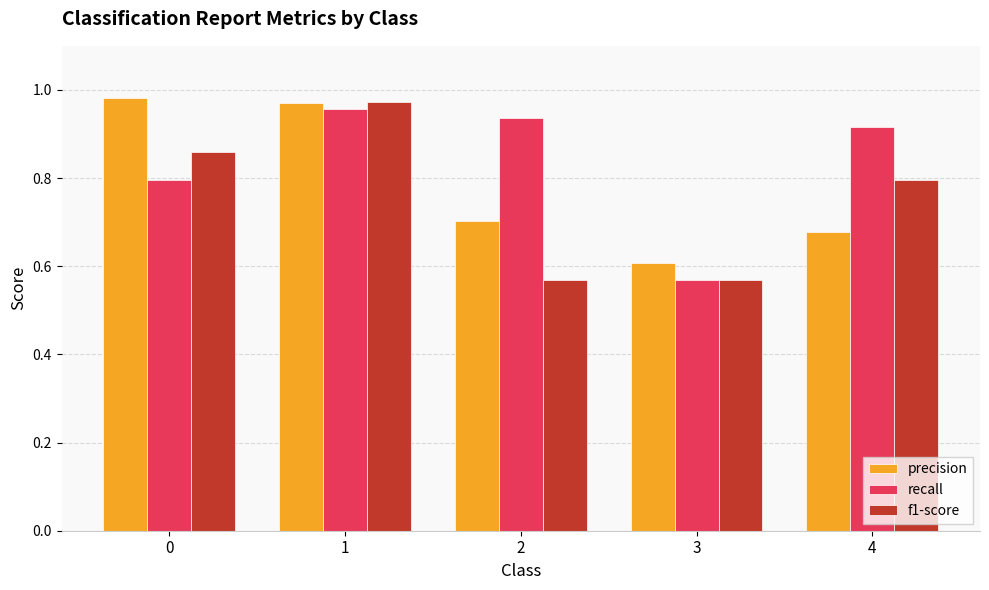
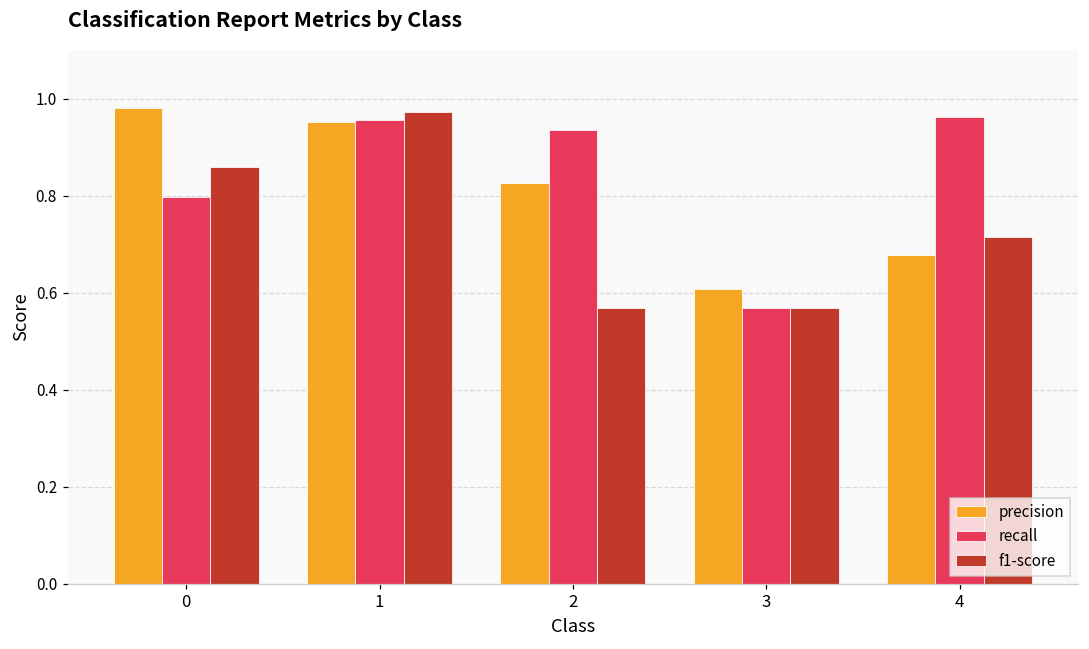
precision, 1: 0.97 -> 0.95
precision, 2: 0.70 -> 0.83
recall, 4: 0.92 -> 0.96
f1-score, 4: 0.80 -> 0.71
